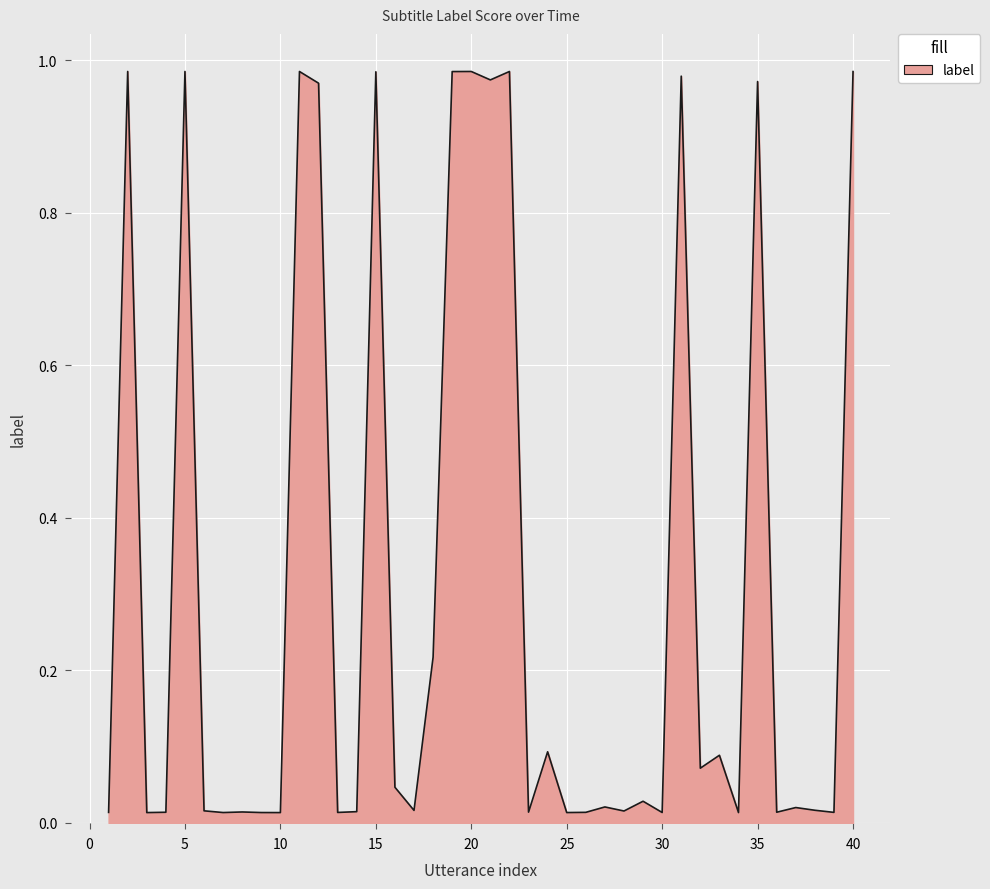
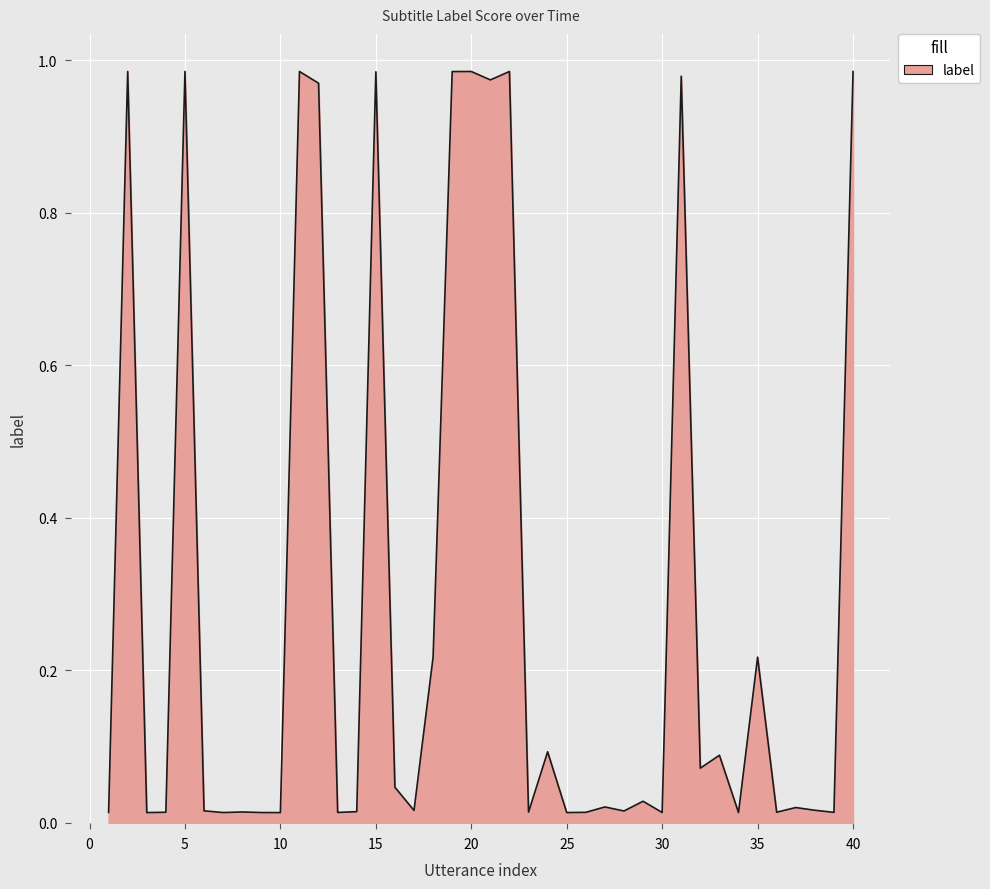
35: 0.97 -> 0.22
